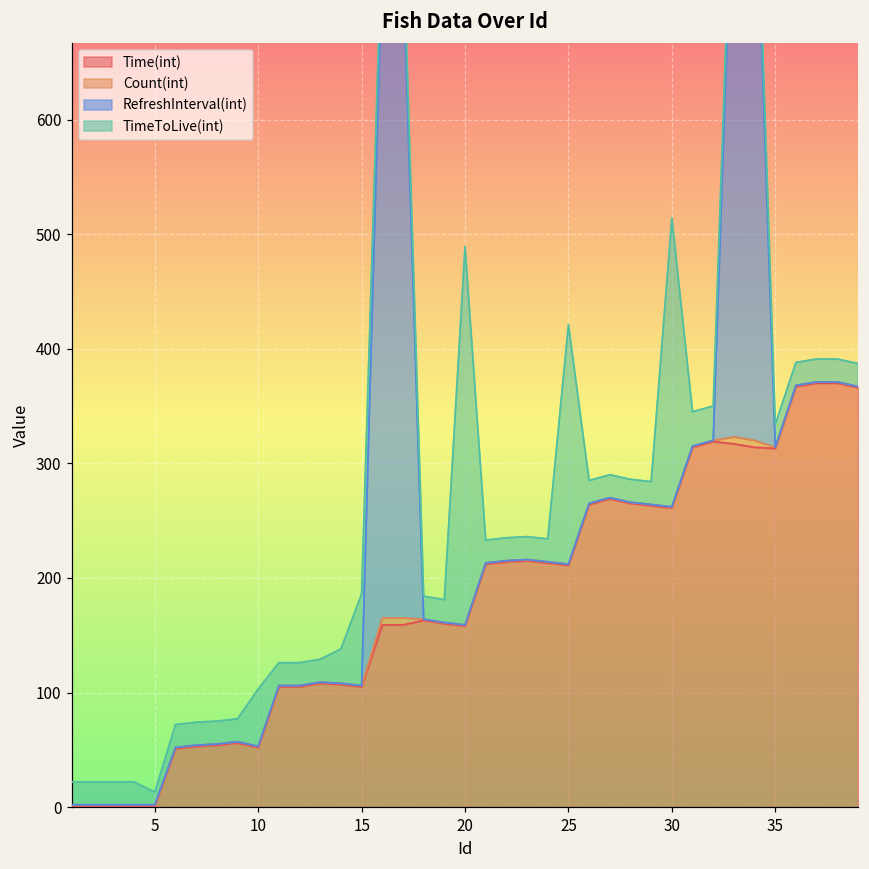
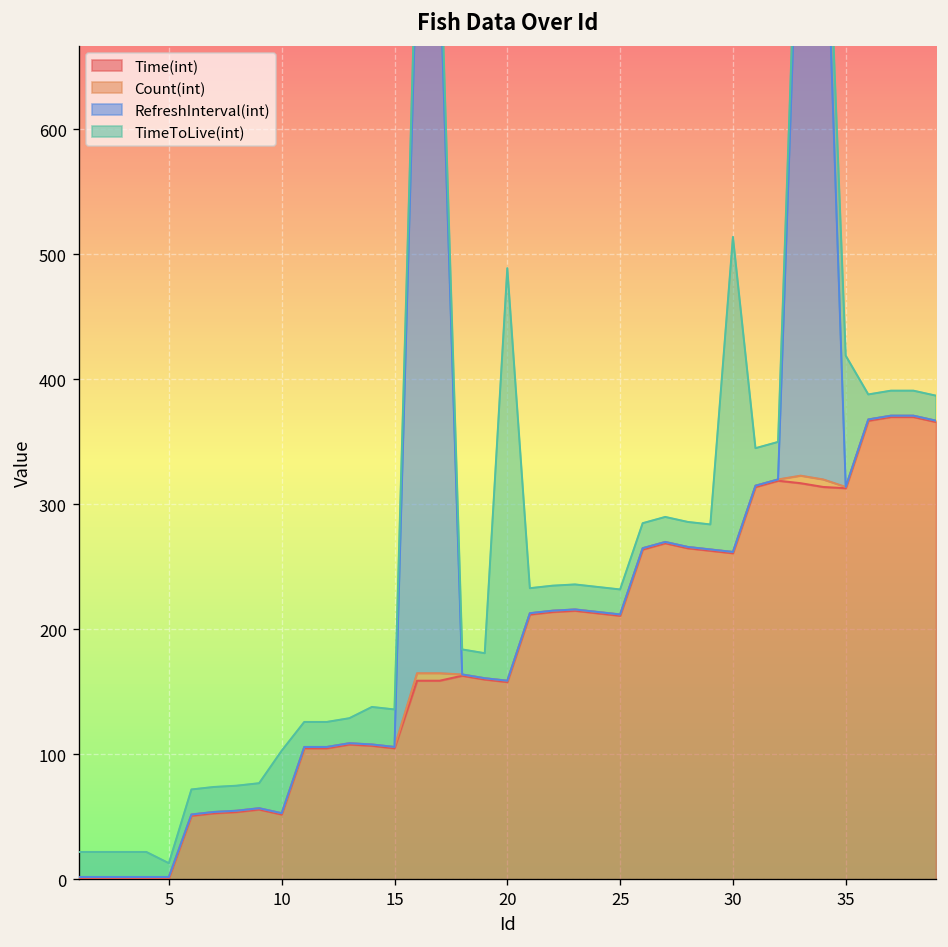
TimeToLive(int), 15: 80 -> 30
TimeToLive(int), 25: 209 -> 20
TimeToLive(int), 35: 20 -> 105
